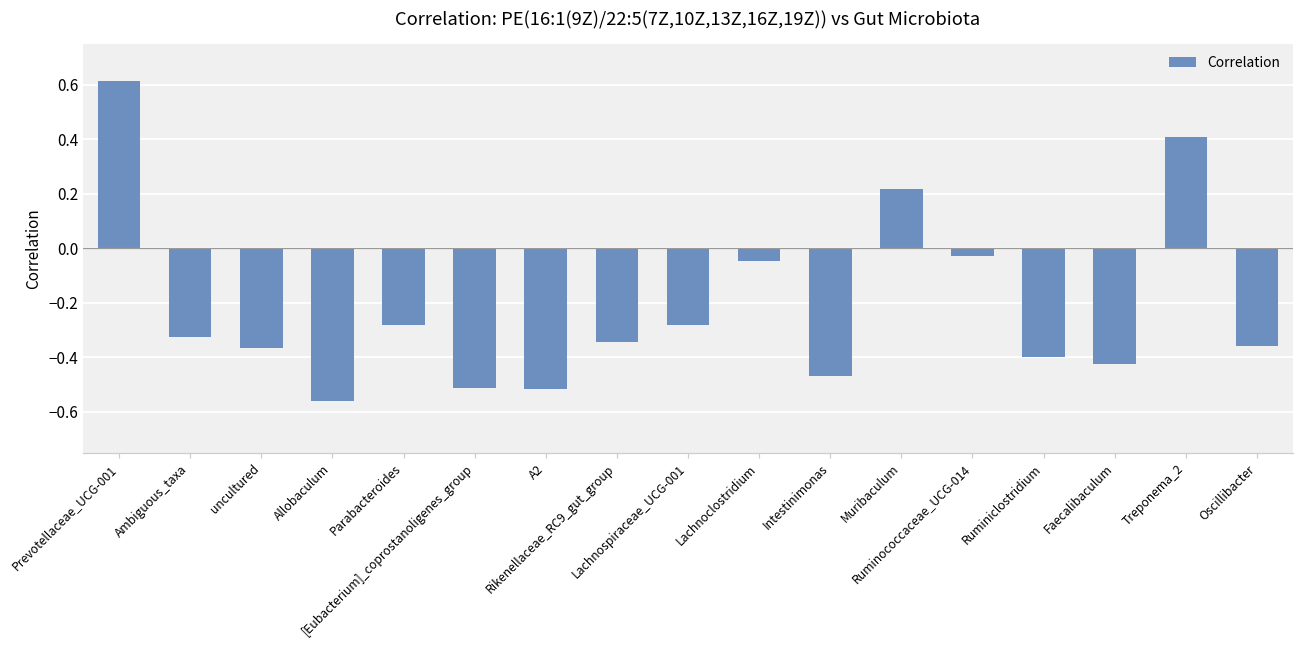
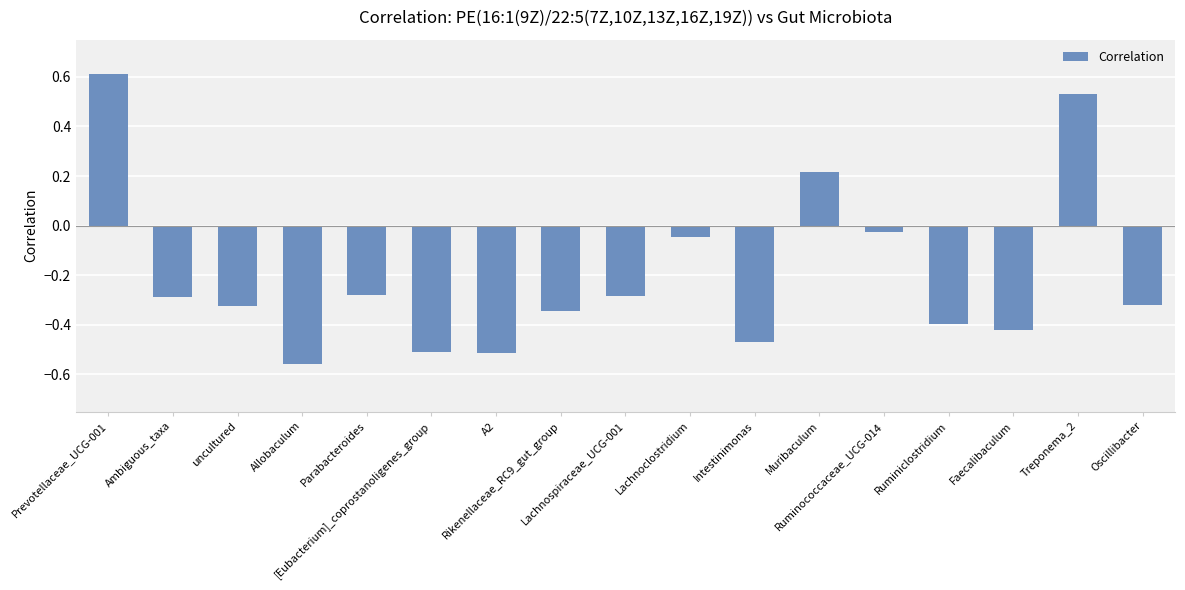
Ambiguous_taxa: -0.32 -> -0.29
uncultured: -0.37 -> -0.32
Treponema_2: 0.41 -> 0.53
Oscillibacter: -0.36 -> -0.32
